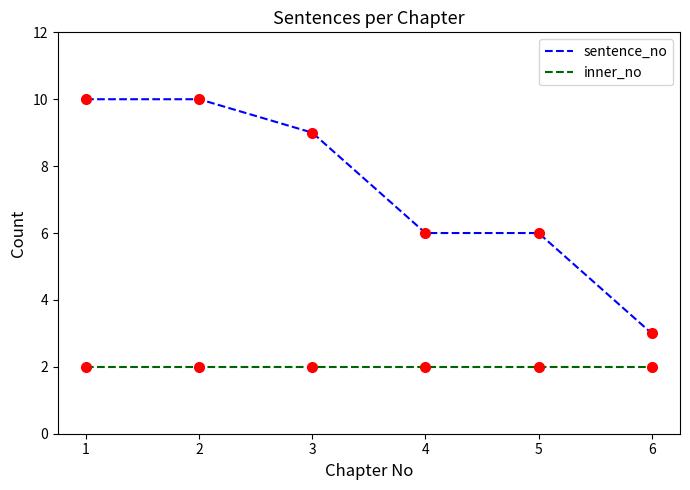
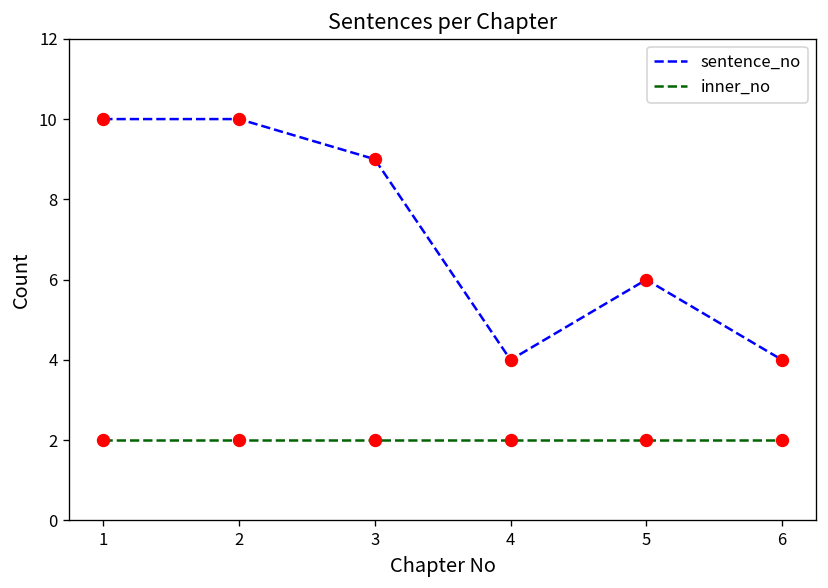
sentence_no, 4: 6 -> 4
sentence_no, 6: 3 -> 4
